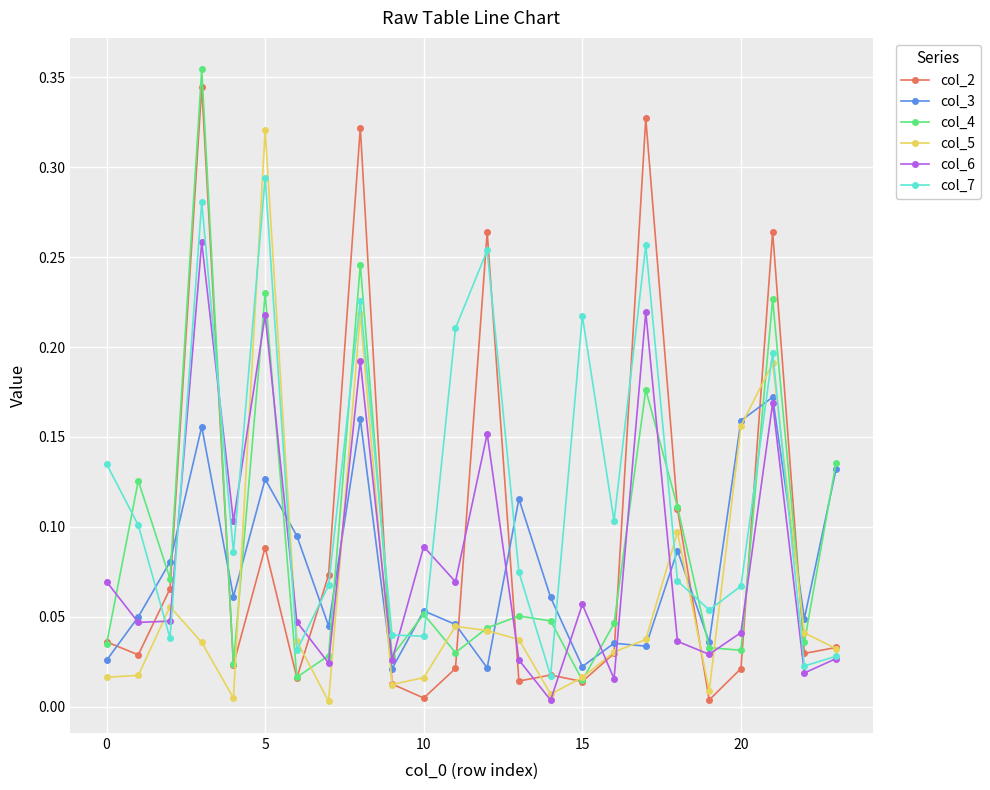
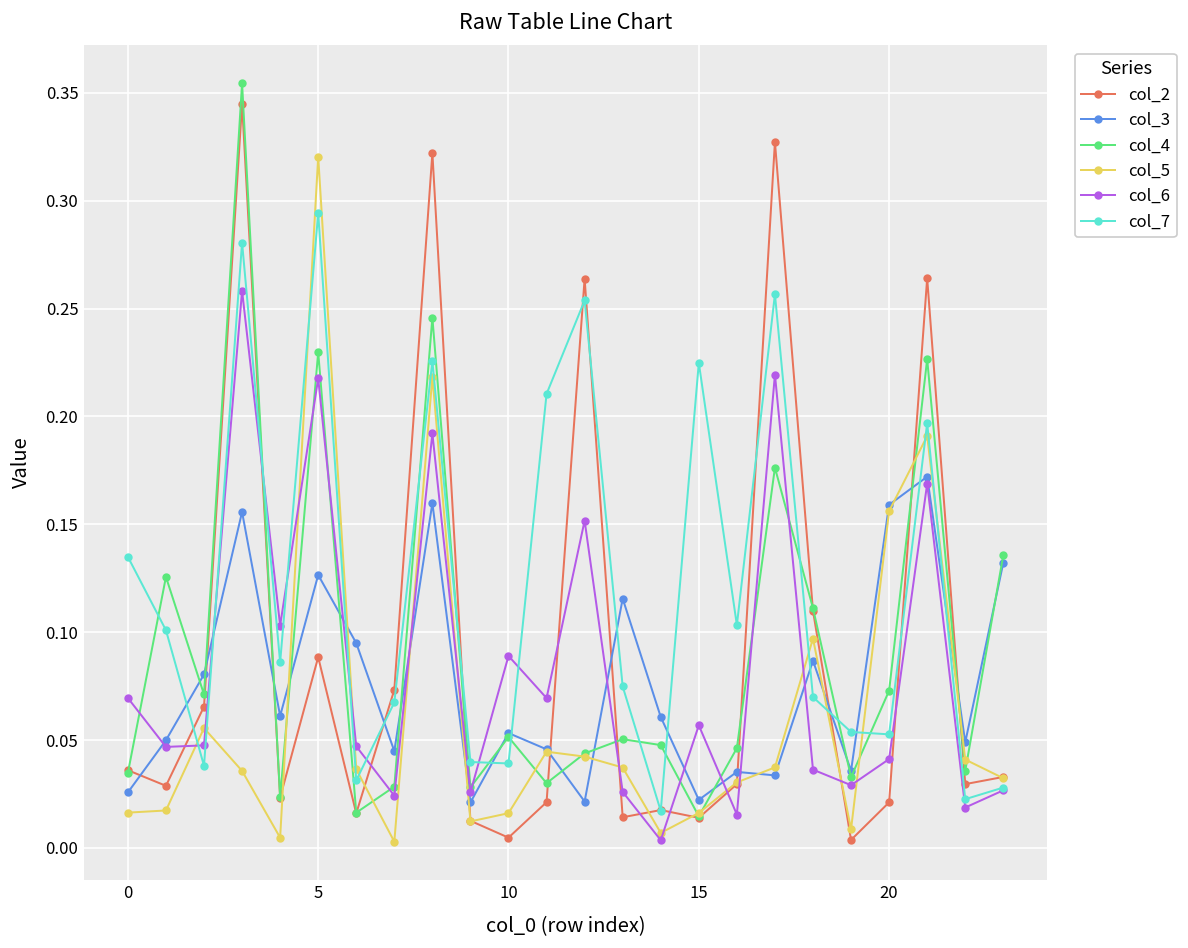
col_7, 15: 0.217 -> 0.225
col_4, 20: 0.031 -> 0.073
col_7, 20: 0.067 -> 0.053
